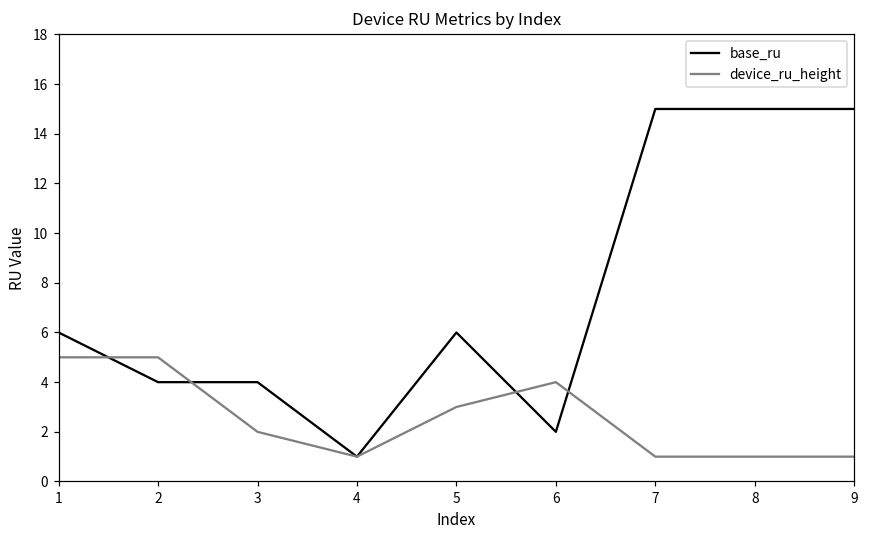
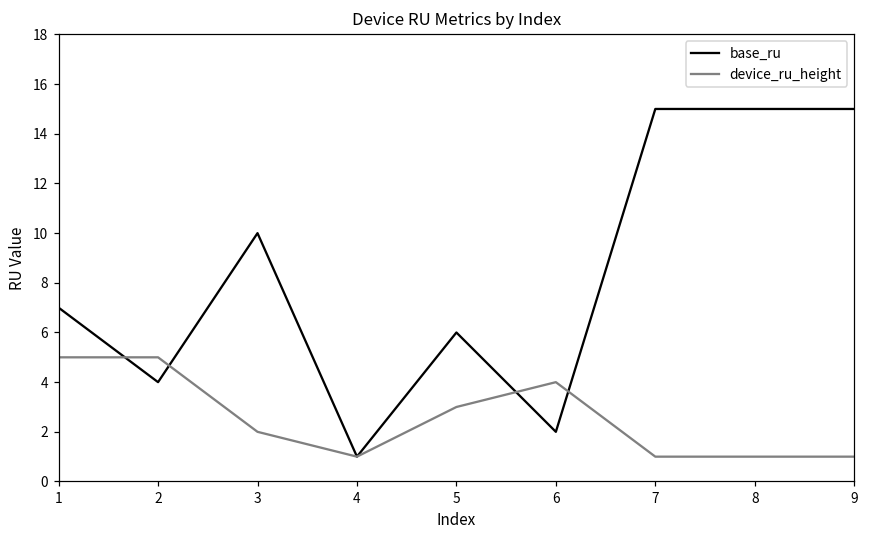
base_ru, 1: 6 -> 7
base_ru, 3: 4 -> 10
